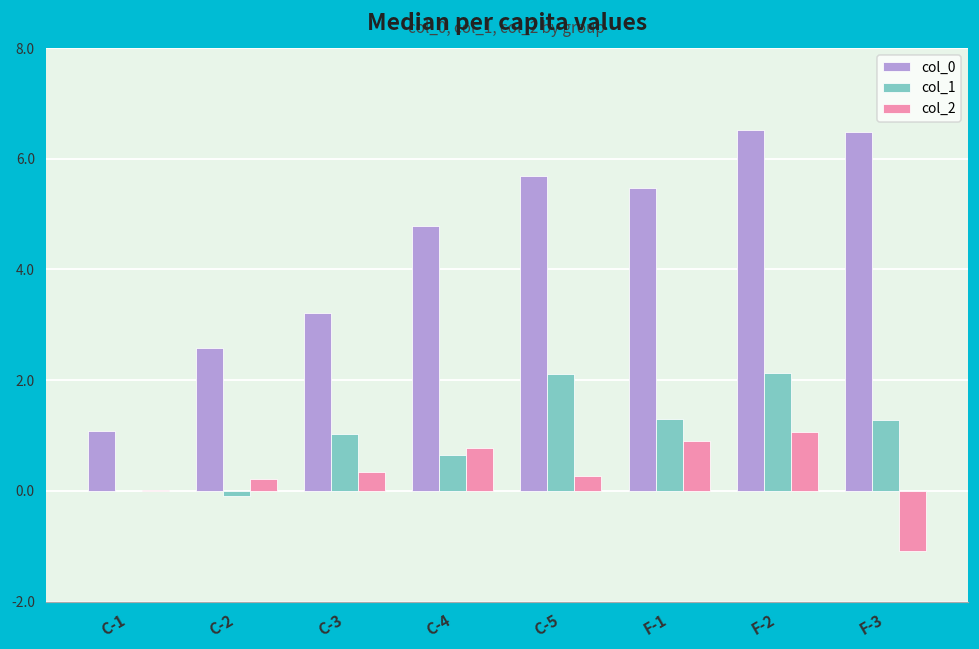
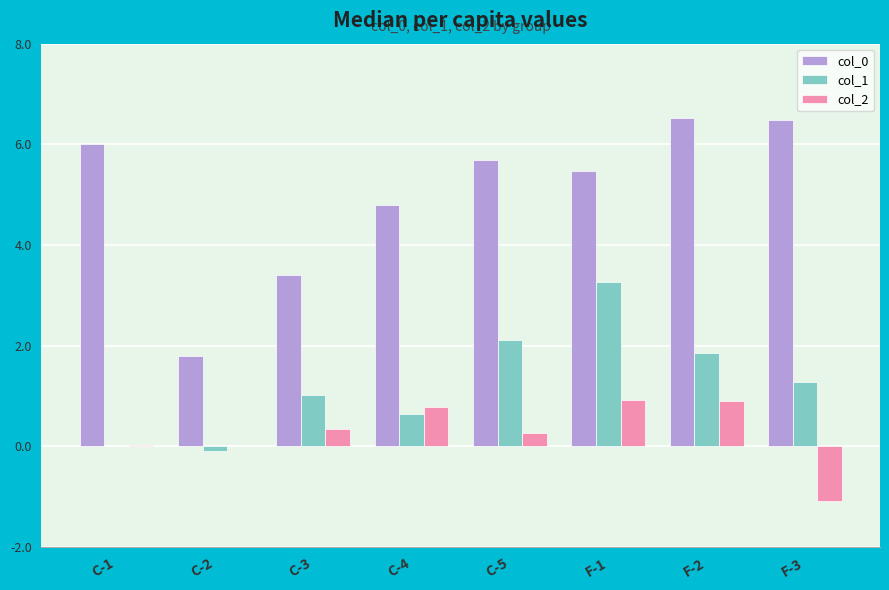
col_0, C-1: 1.1 -> 6.0
col_0, C-2: 2.6 -> 1.8
col_2, C-2: 0.2 -> 0.0
col_0, C-3: 3.2 -> 3.4
col_1, F-1: 1.3 -> 3.3
col_1, F-2: 2.1 -> 1.9
col_2, F-2: 1.1 -> 0.9
